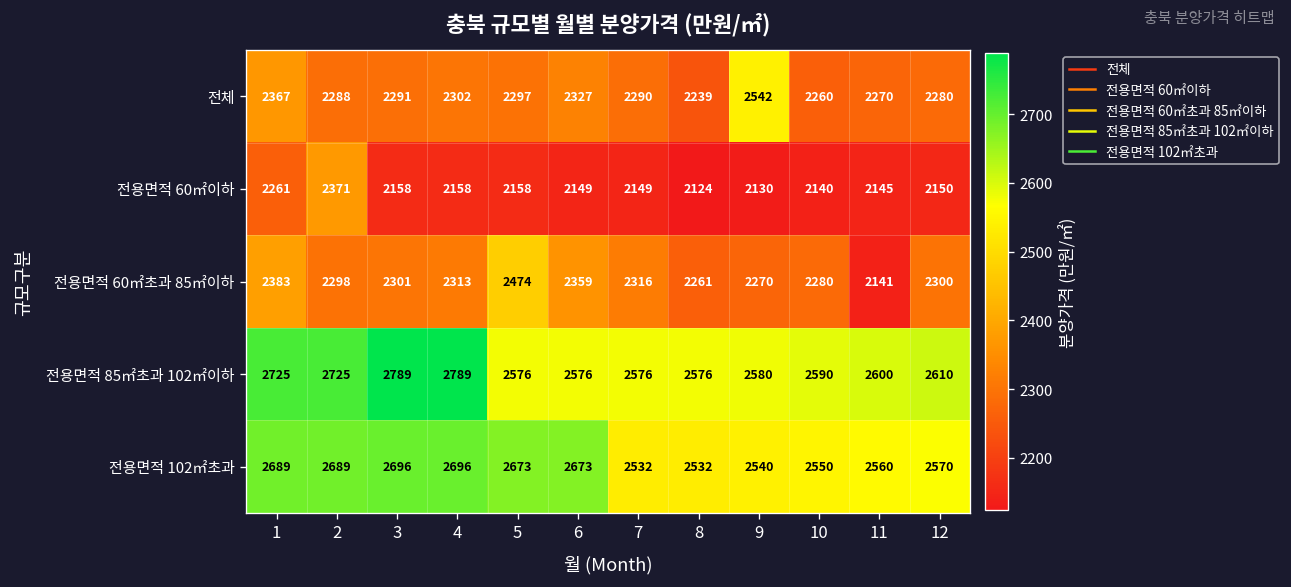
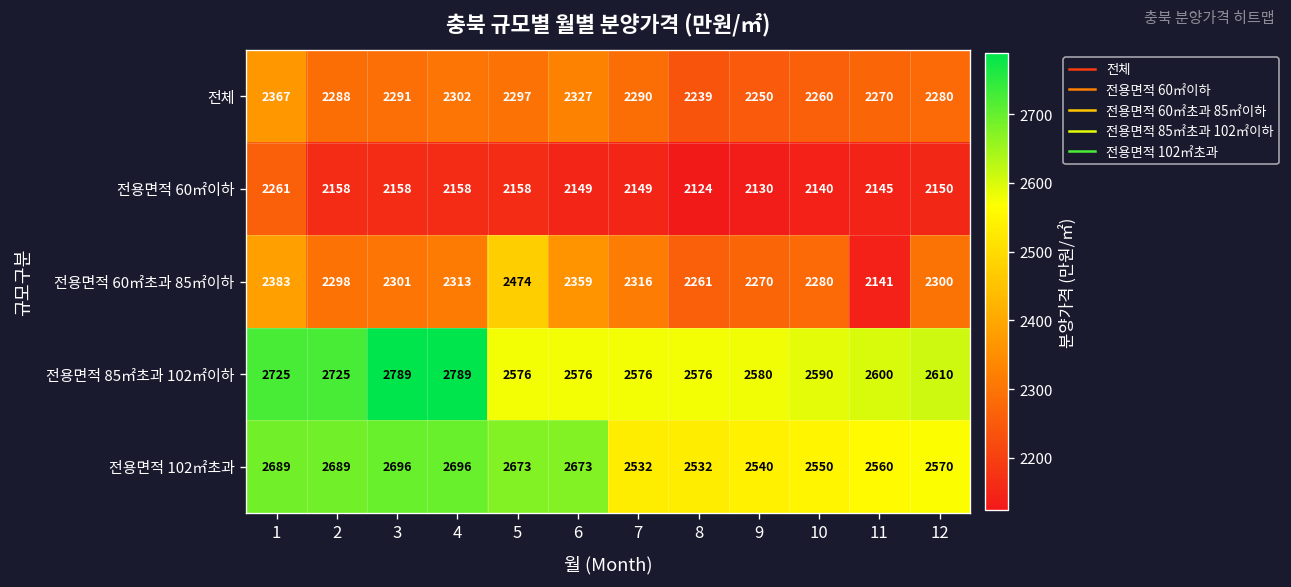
전체, 9: 2542 -> 2250
전용면적 60㎡이하, 2: 2371 -> 2158
